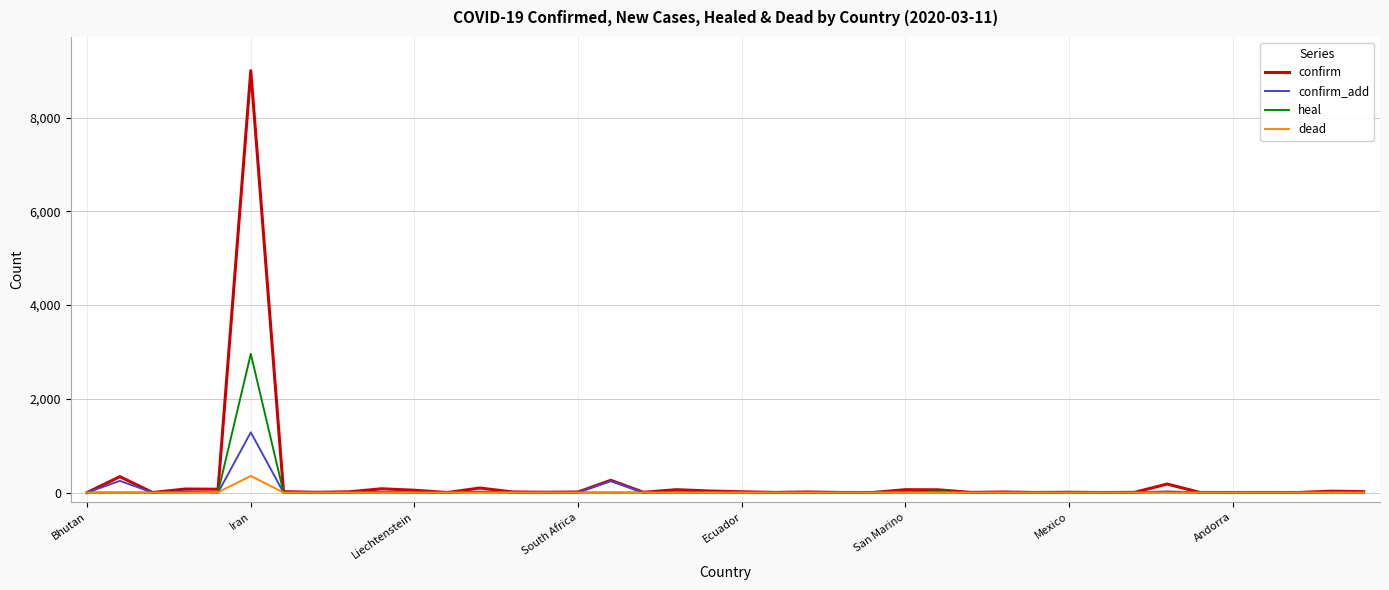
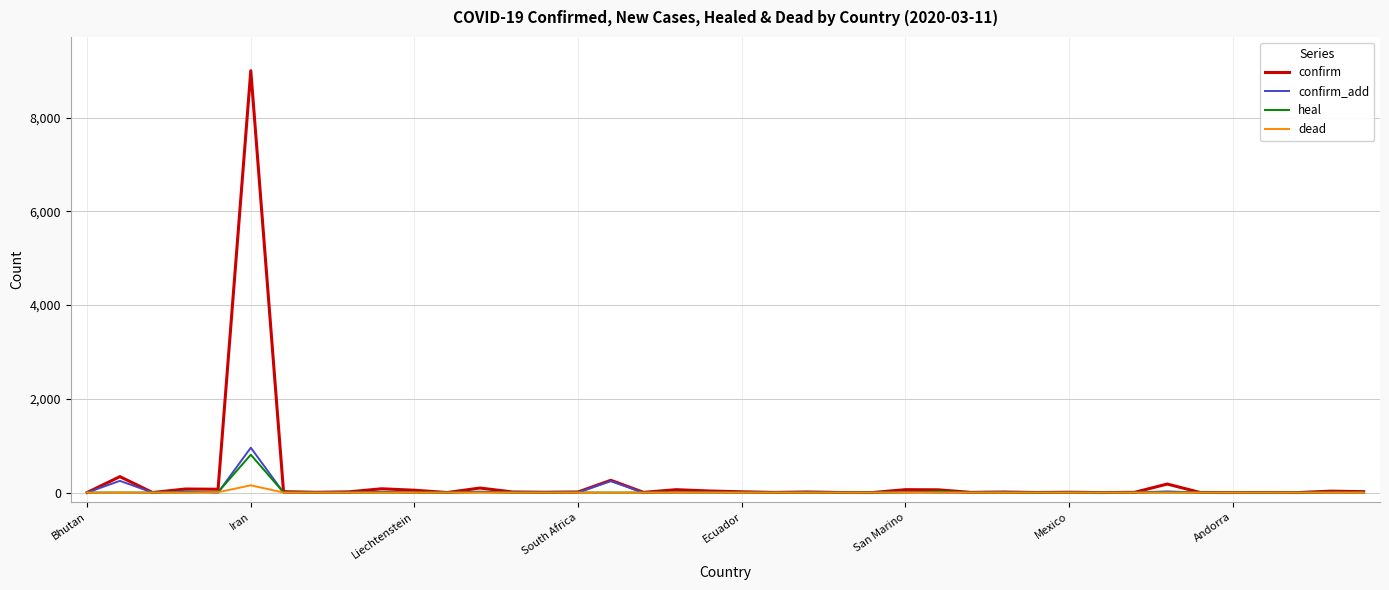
confirm_add, Iran: 1,300 -> 1,000
heal, Iran: 3,000 -> 800
dead, Iran: 400 -> 200
